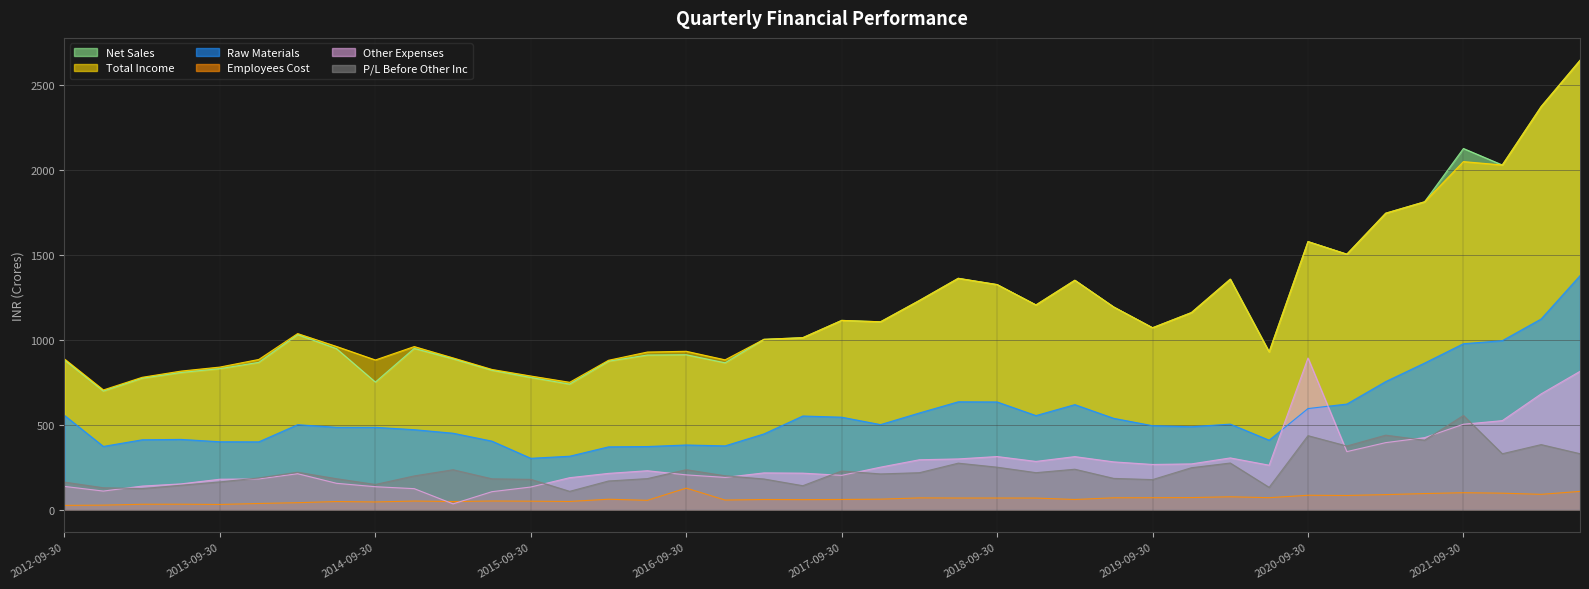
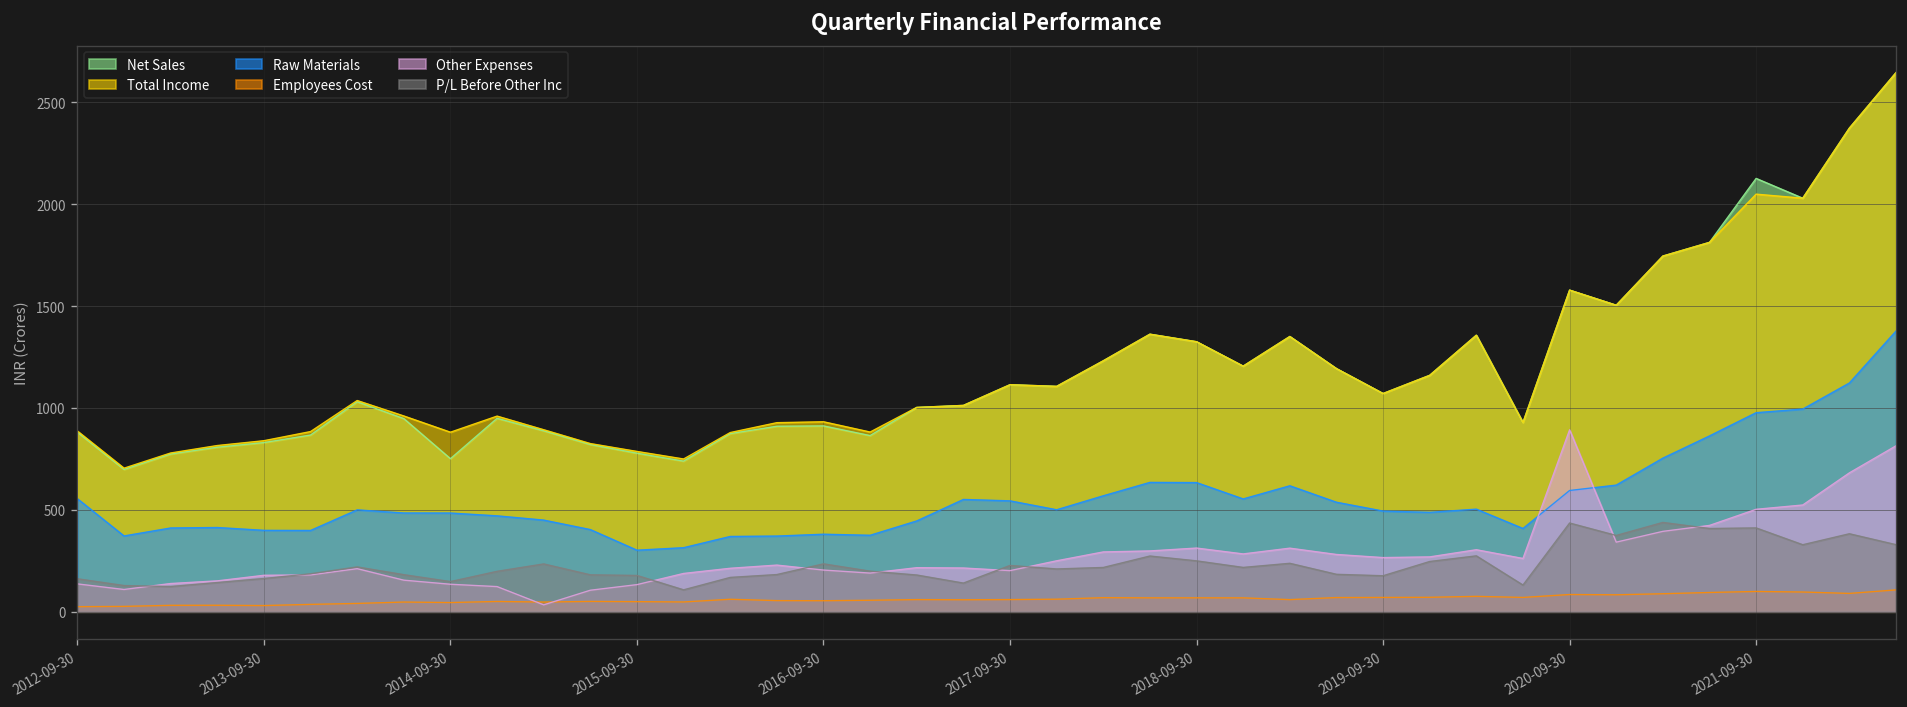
Employees Cost, 2016-09-30: 130 -> 50
P/L Before Other Inc, 2021-09-30: 550 -> 410
